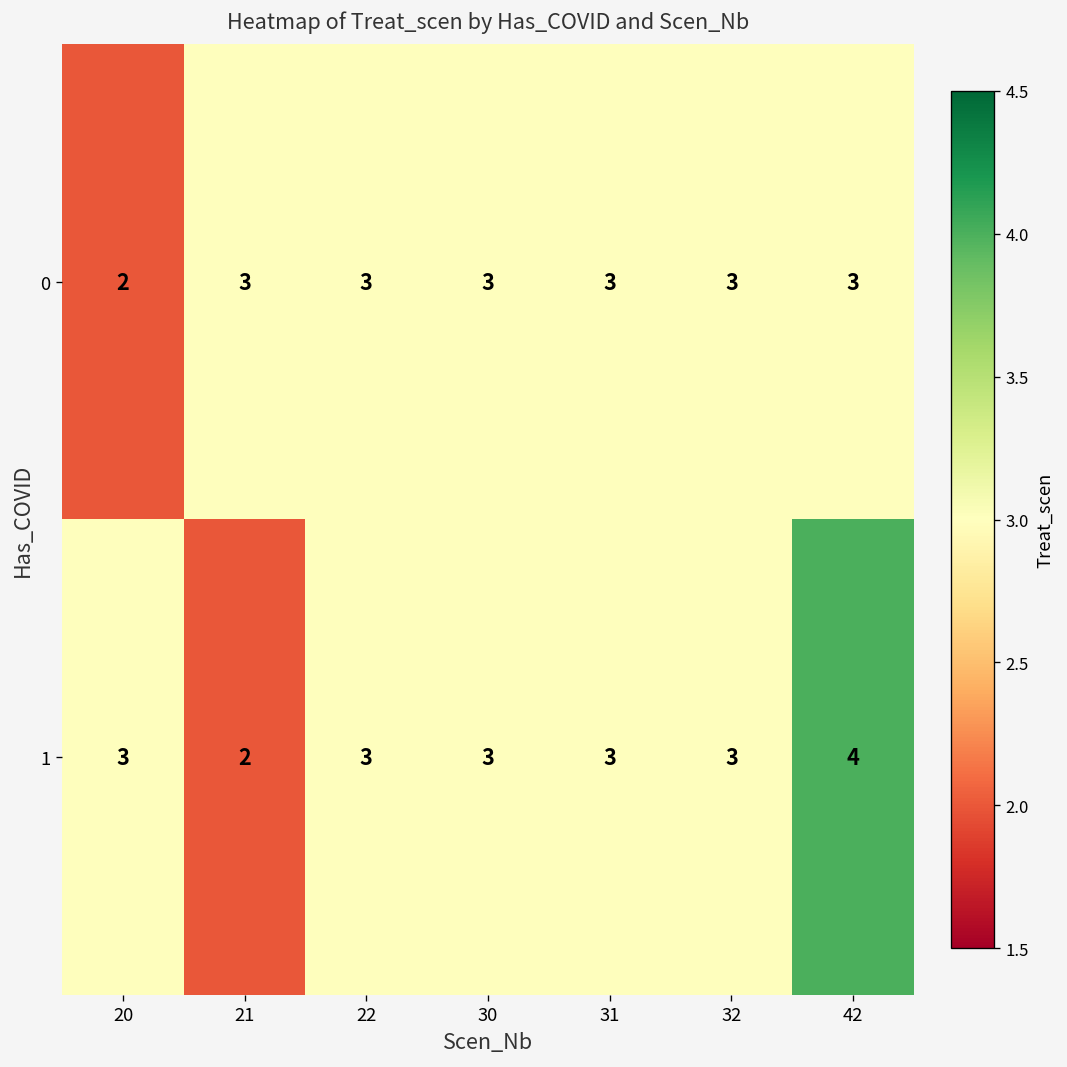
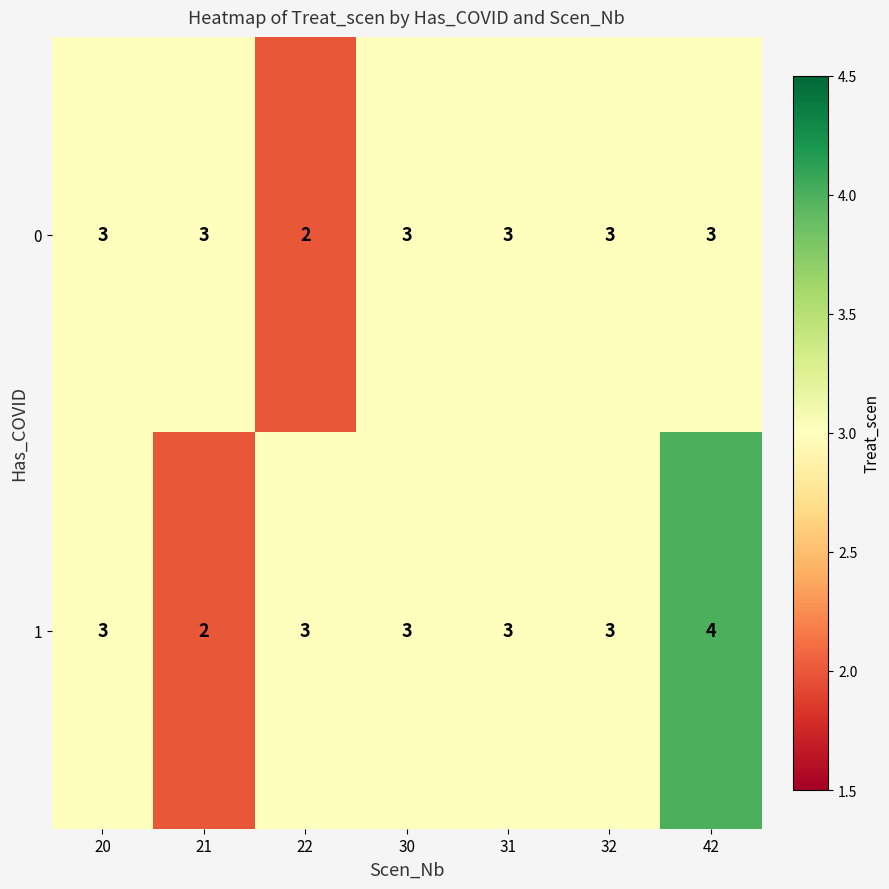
0, 20: 2 -> 3
0, 22: 3 -> 2
